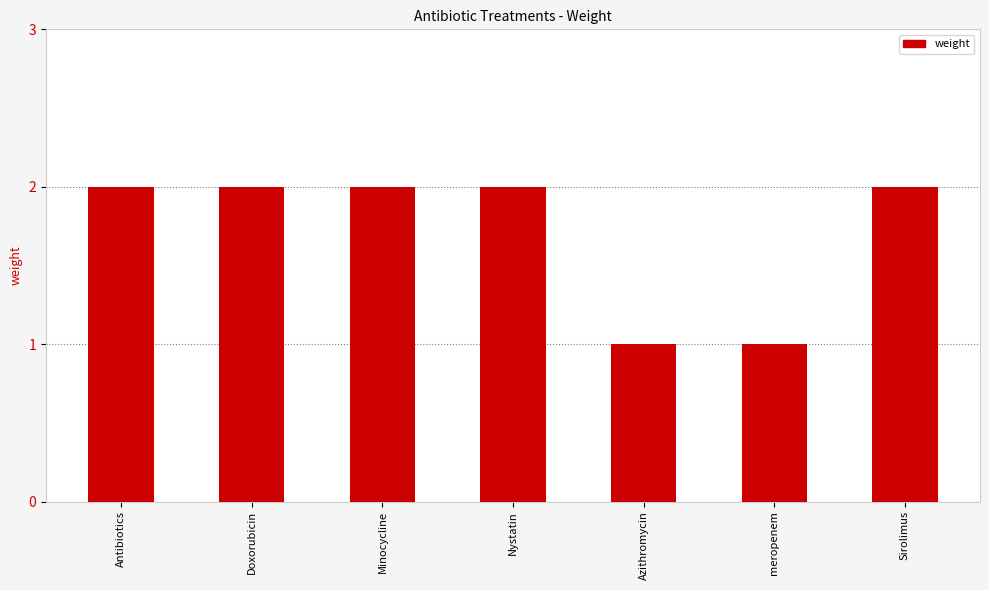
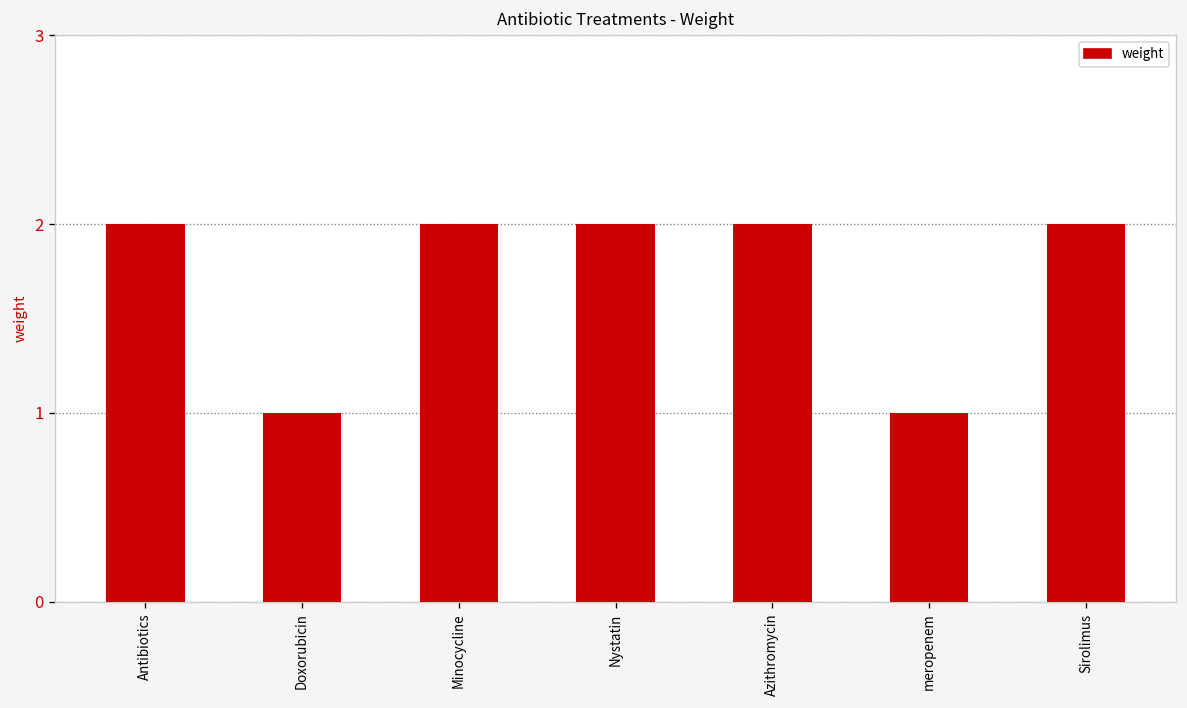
Doxorubicin: 2 -> 1
Azithromycin: 1 -> 2
